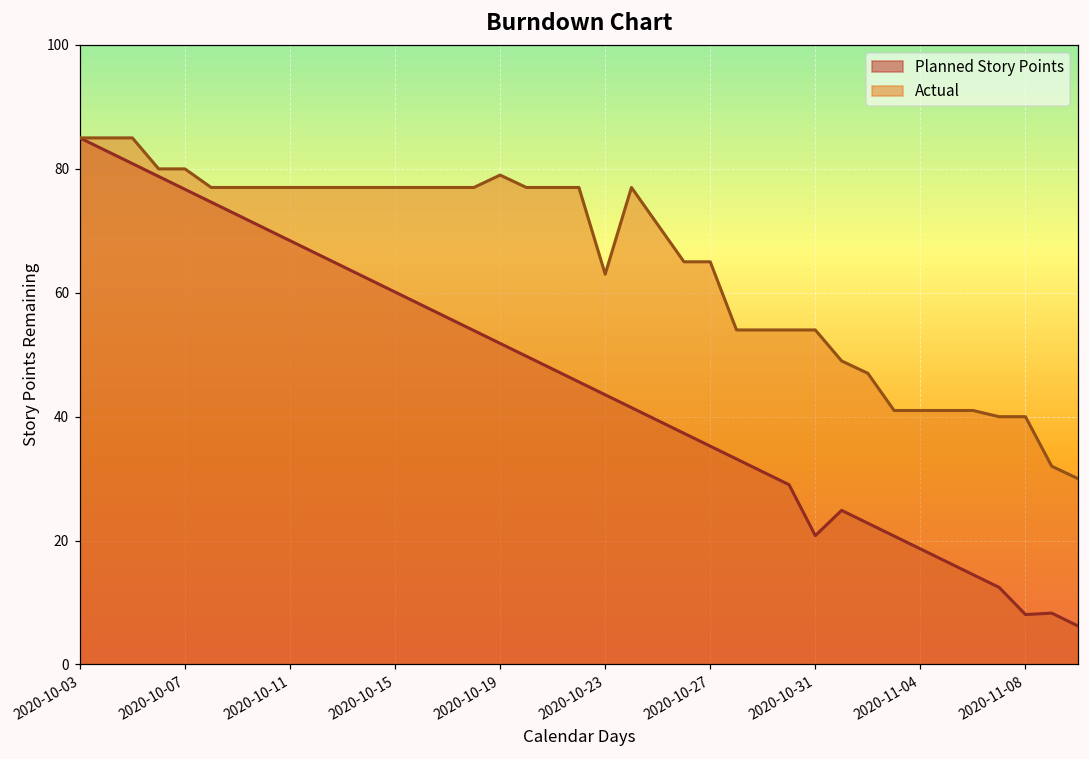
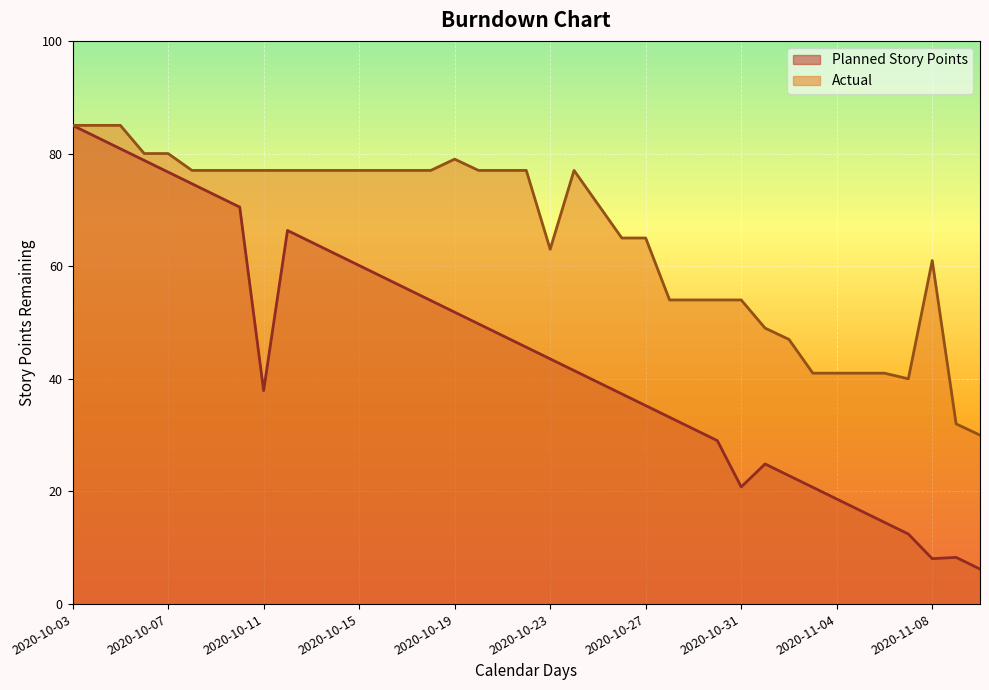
Planned Story Points, 2020-10-11: 68 -> 38
Actual, 2020-11-08: 40 -> 61
